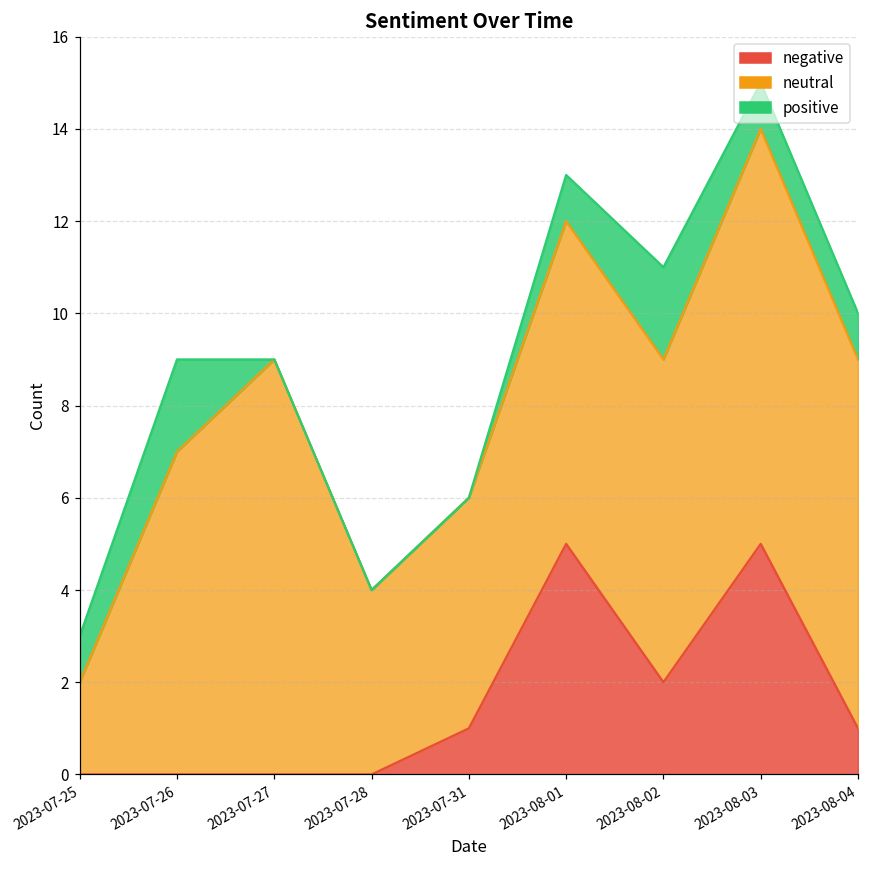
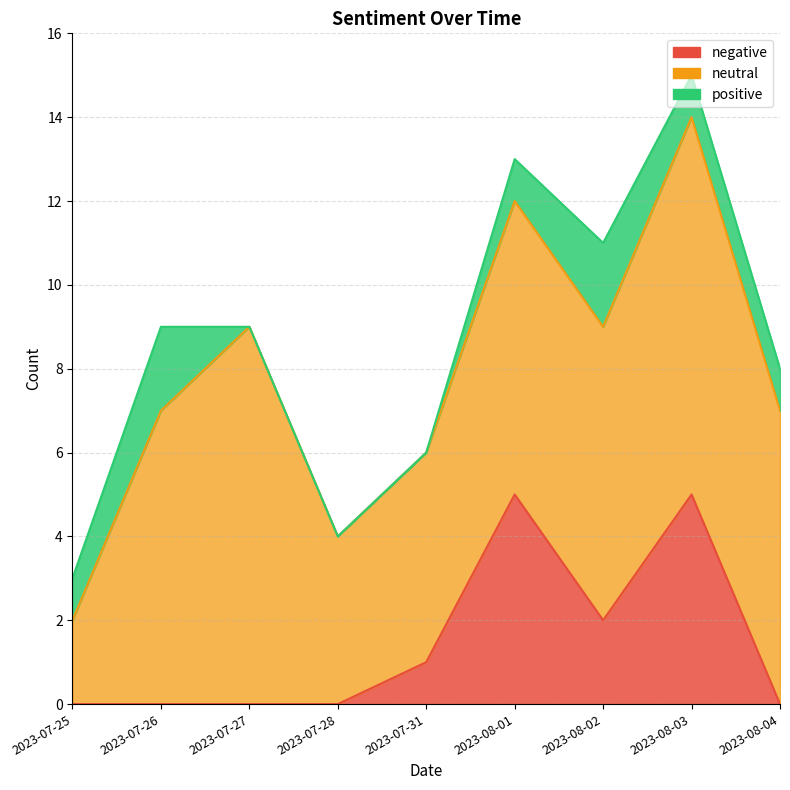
negative, 2023-08-04: 1 -> 0
neutral, 2023-08-04: 8 -> 7
